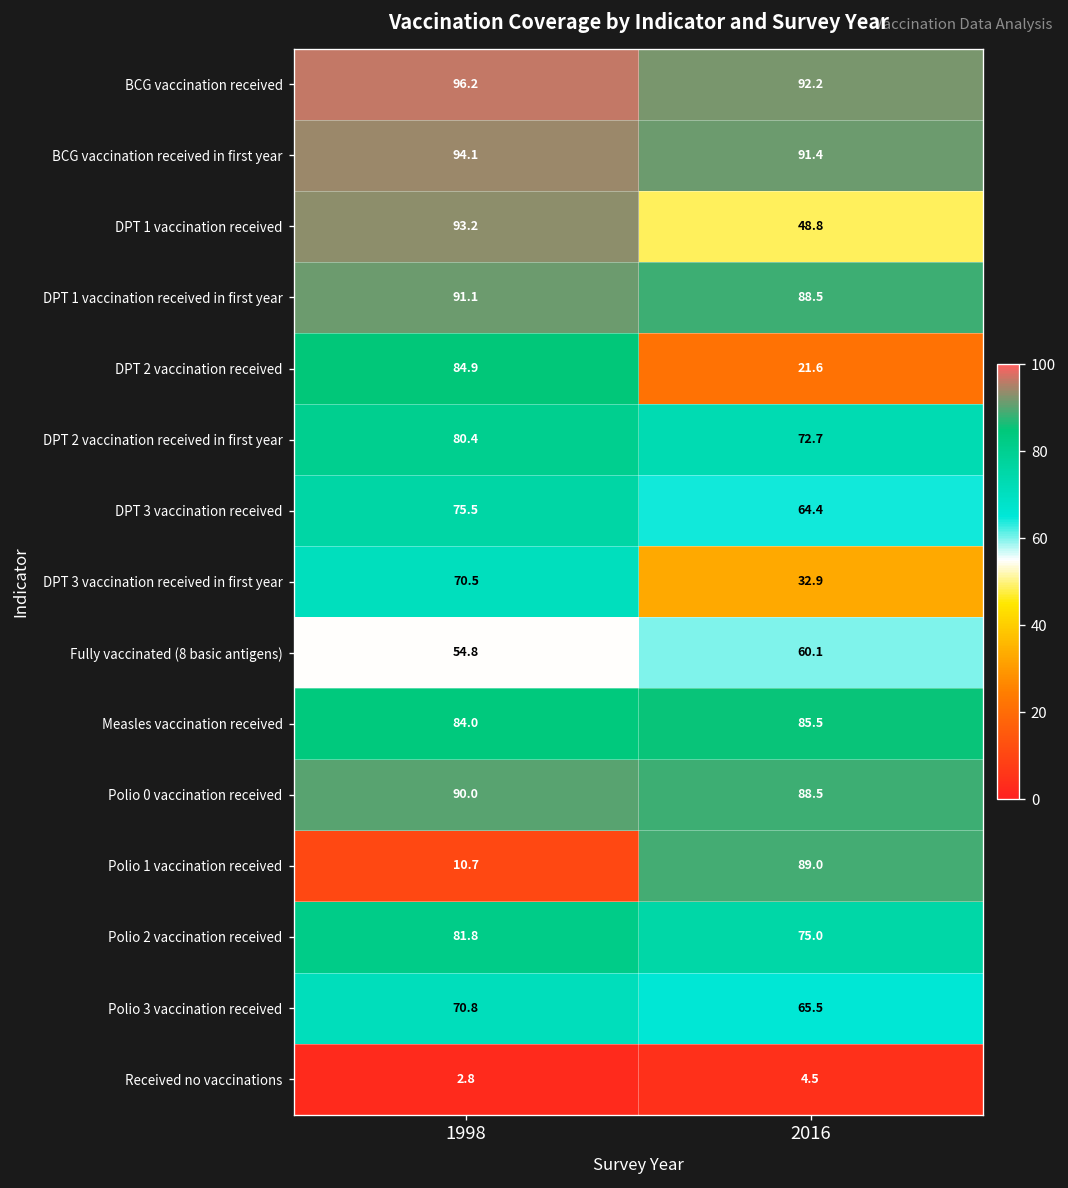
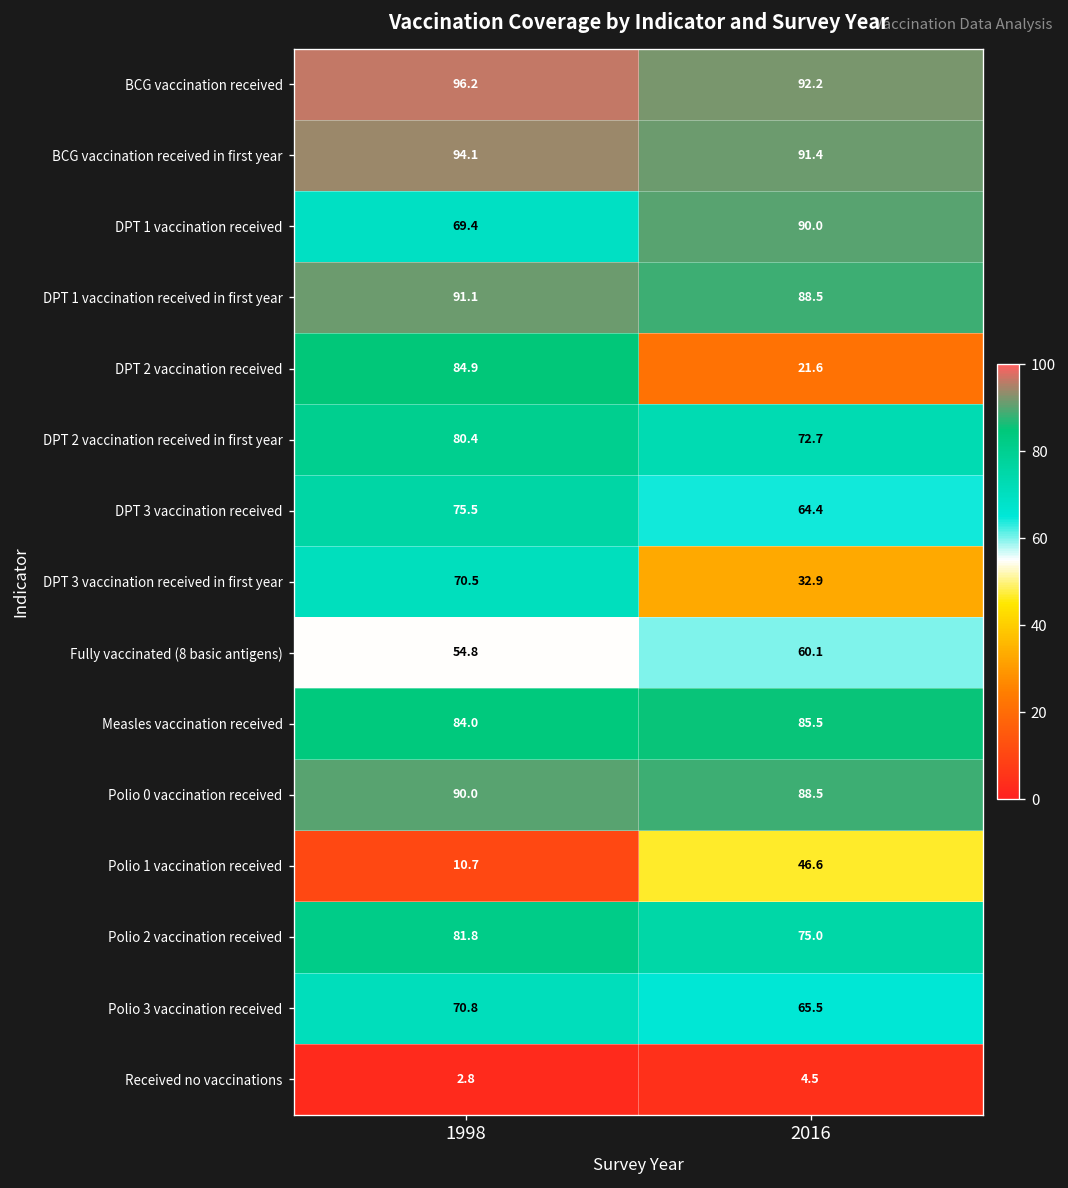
DPT 1 vaccination received, 1998: 93.2 -> 69.4
DPT 1 vaccination received, 2016: 48.8 -> 90.0
Polio 1 vaccination received, 2016: 89.0 -> 46.6
